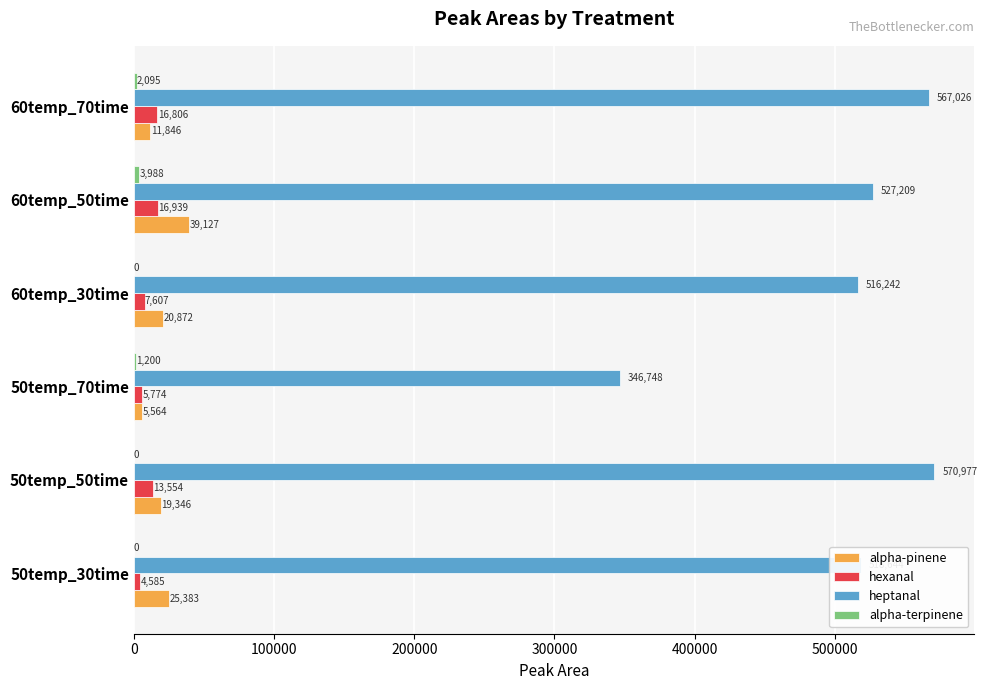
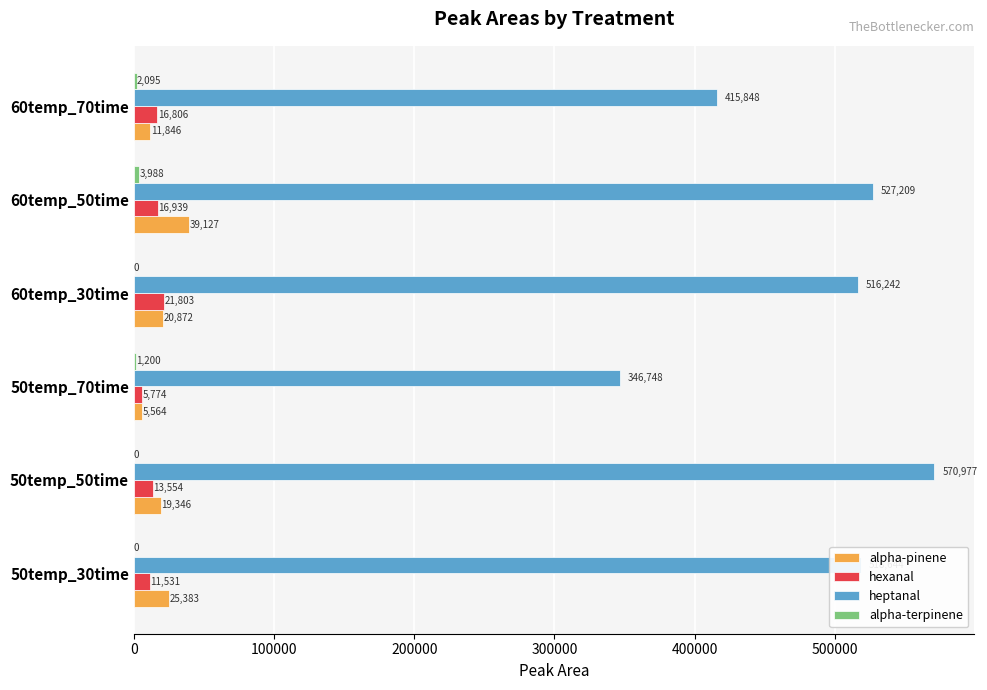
heptanal, 60temp_70time: 567,026 -> 415,848
hexanal, 60temp_30time: 7,607 -> 21,803
hexanal, 50temp_30time: 4,585 -> 11,531
